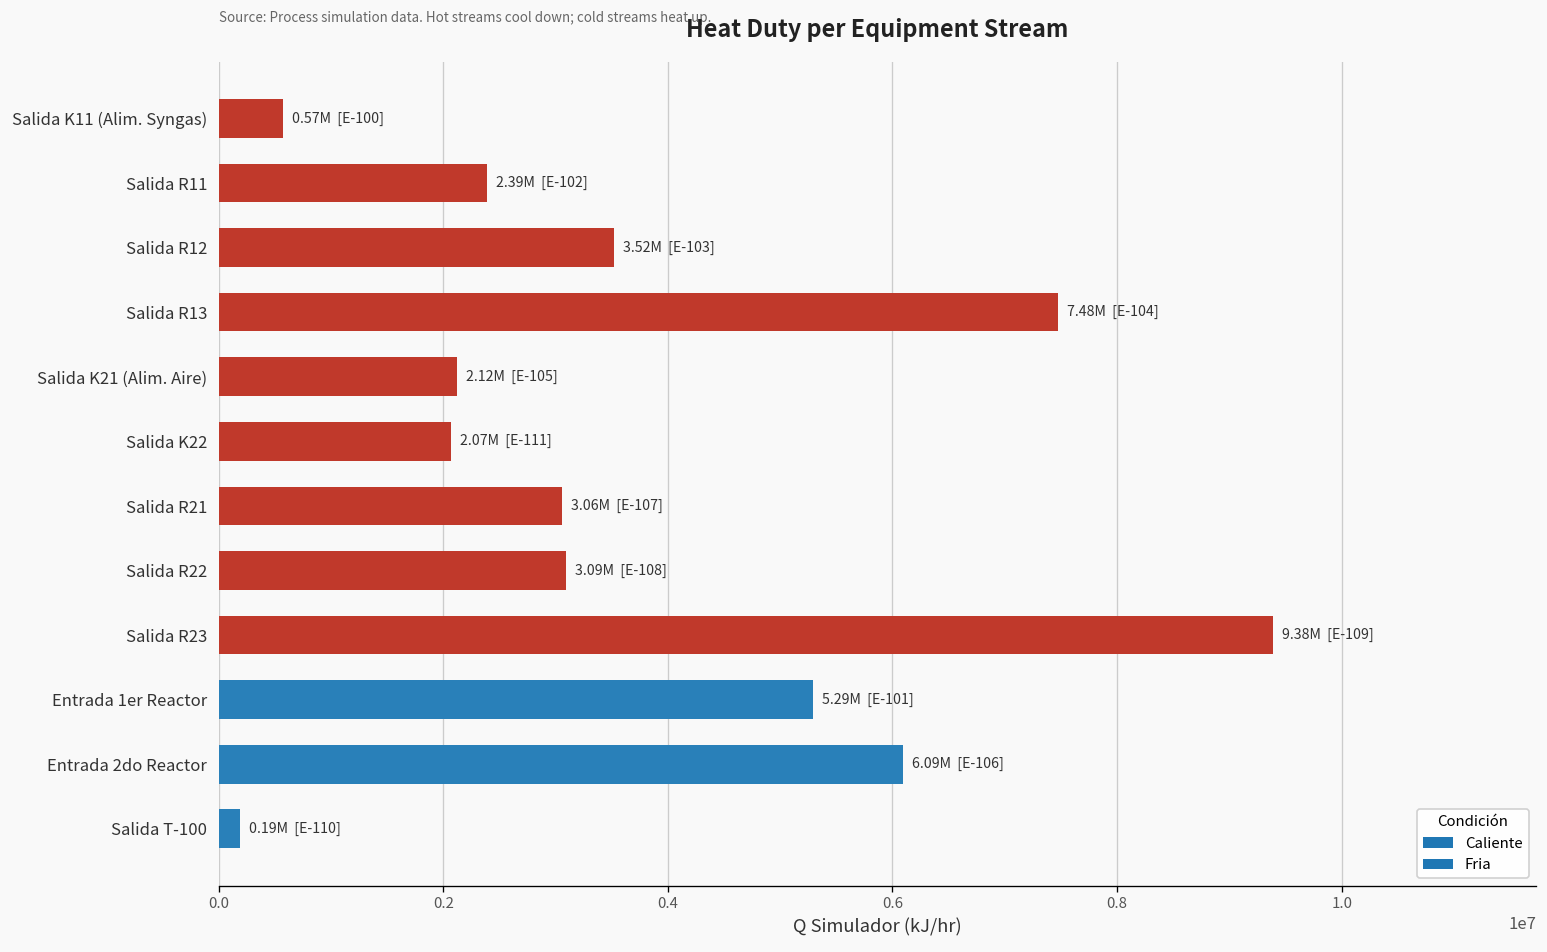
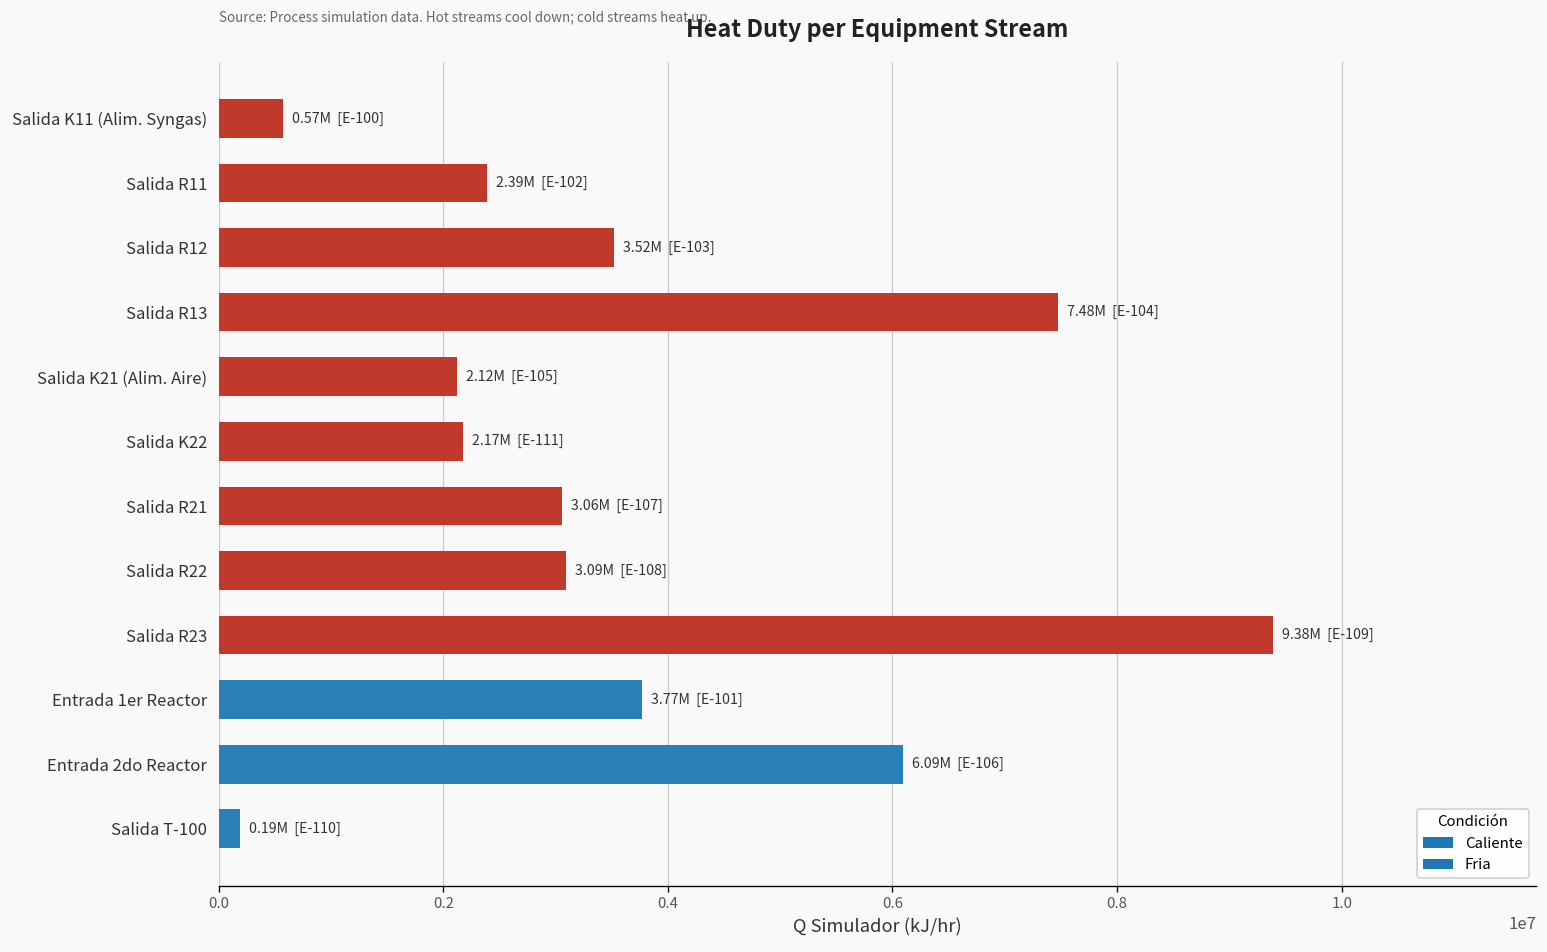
Salida K22: 2.07M -> 2.17M
Entrada 1er Reactor: 5.29M -> 3.77M
